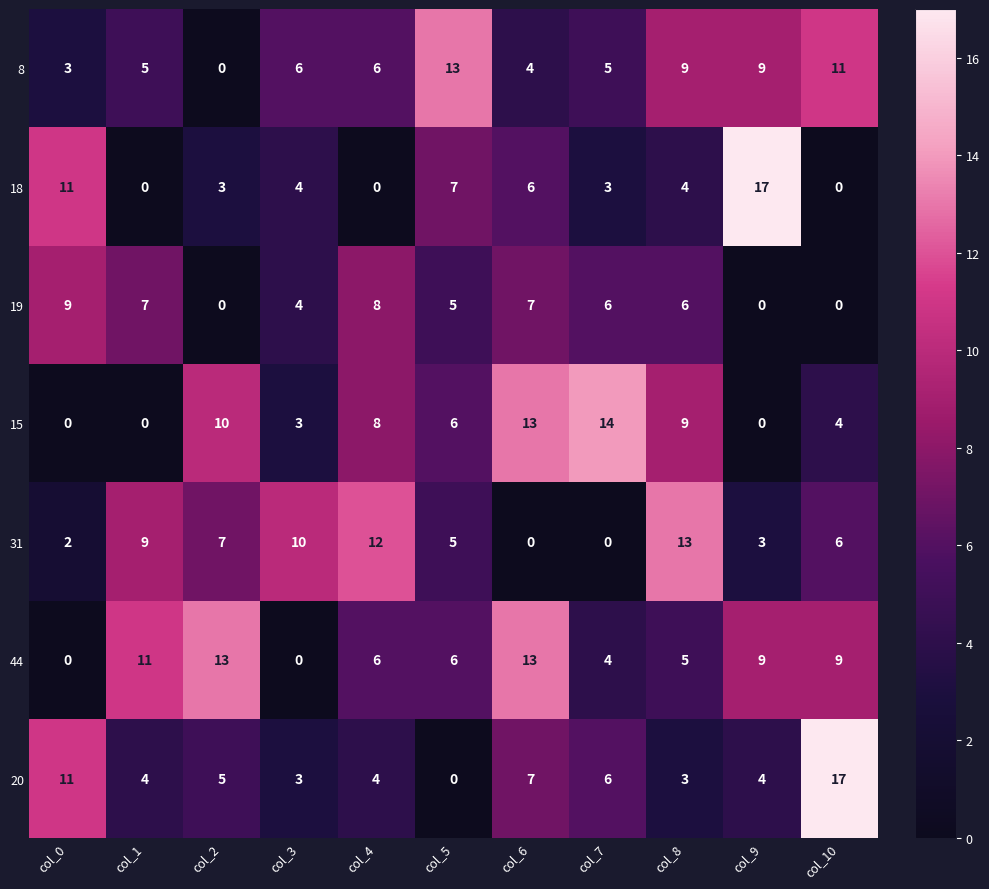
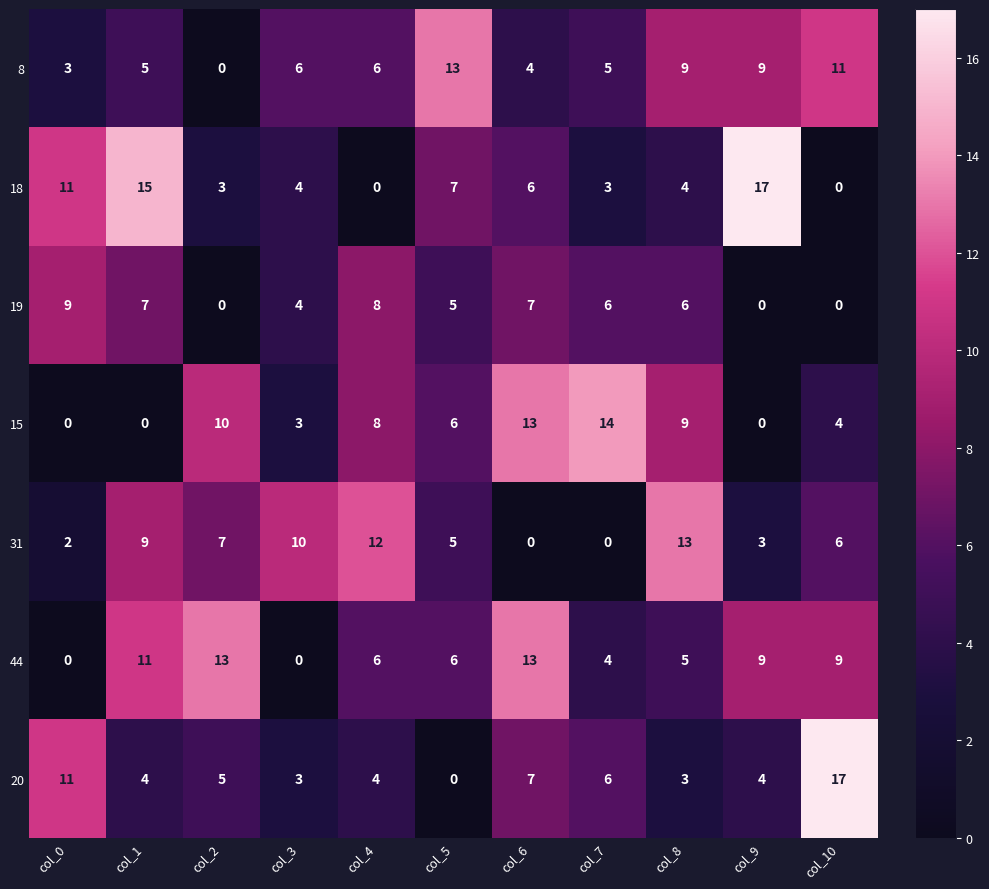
18, col_1: 0 -> 15
